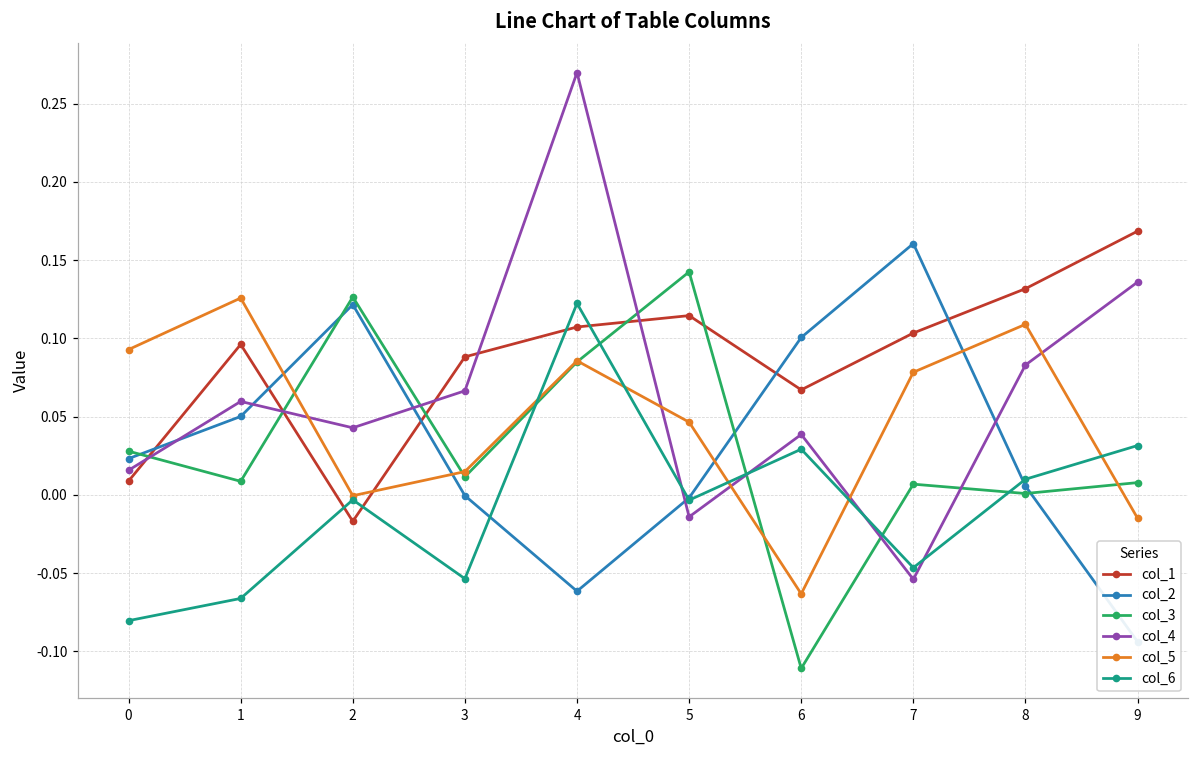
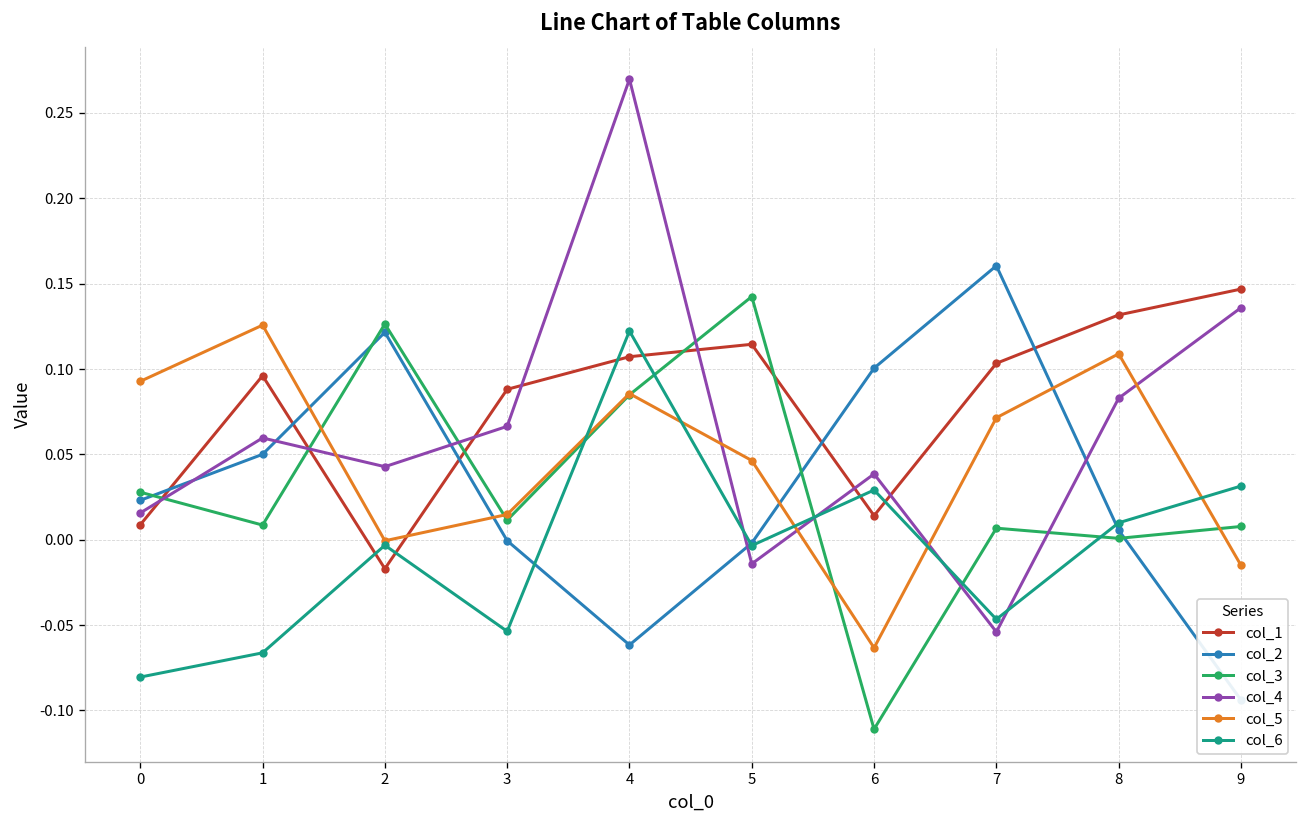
col_1, 6: 0.067 -> 0.014
col_5, 7: 0.078 -> 0.071
col_1, 9: 0.168 -> 0.147
